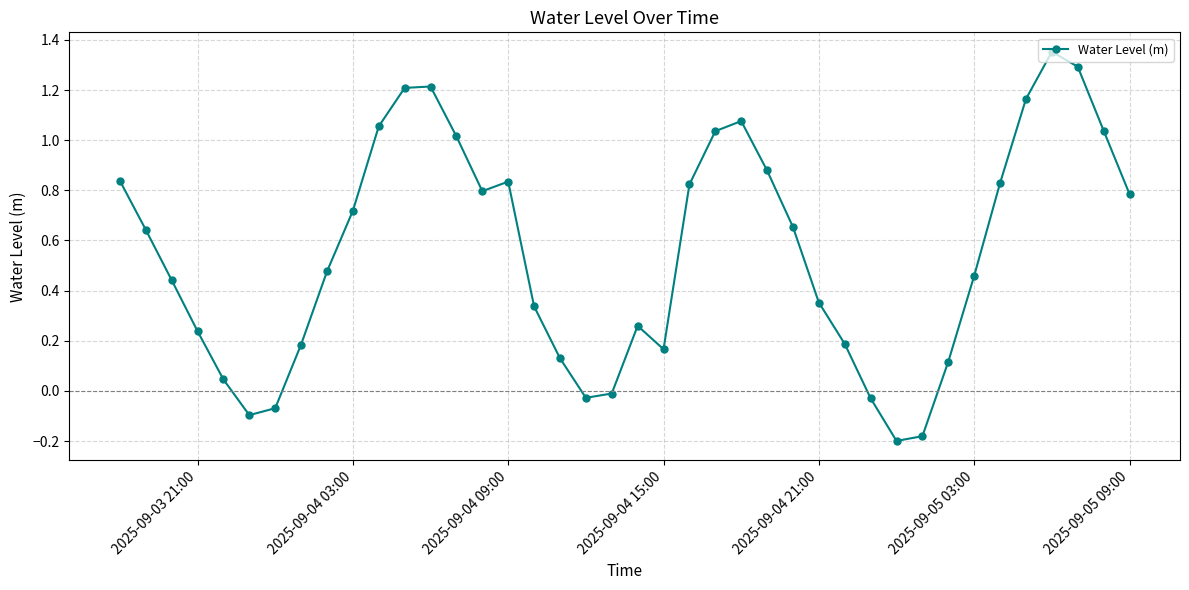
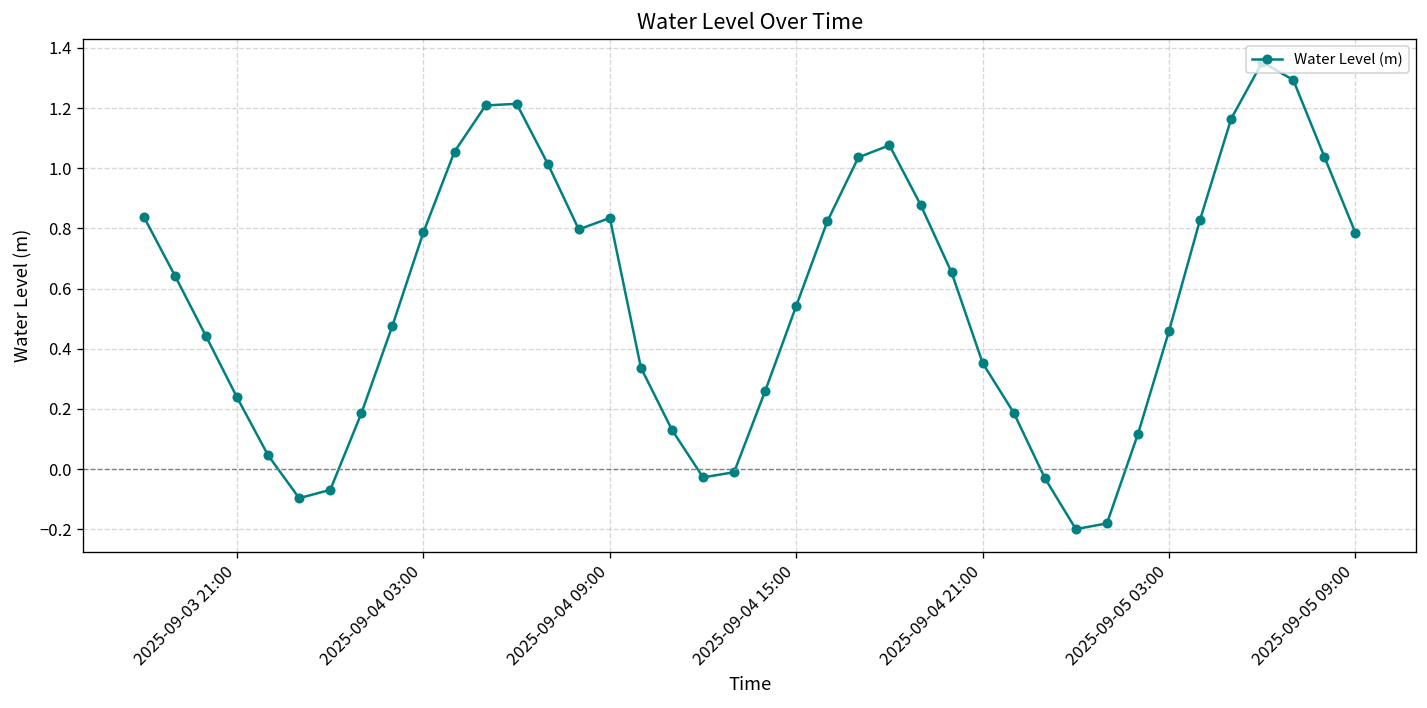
2025-09-04 03:00: 0.72 -> 0.79
2025-09-04 15:00: 0.17 -> 0.54
